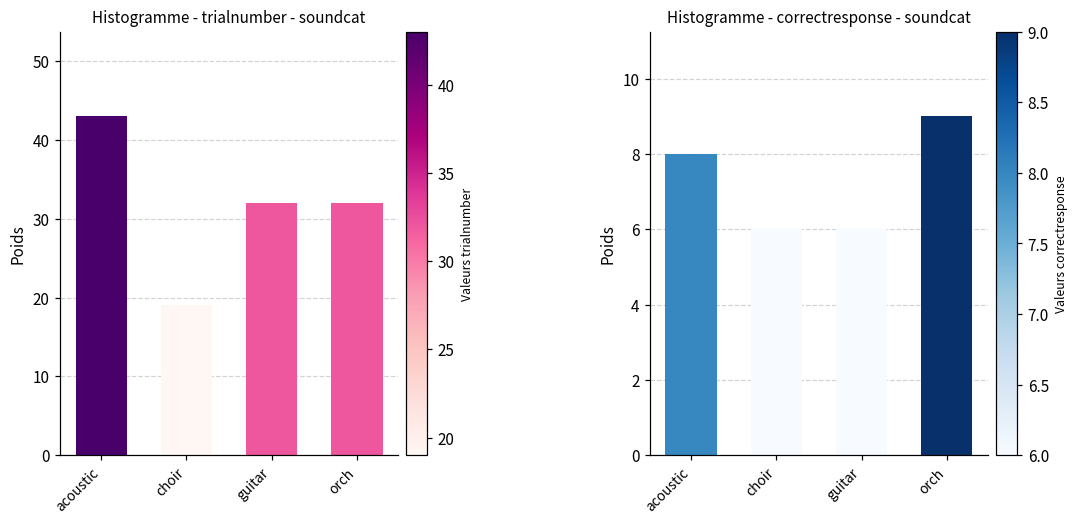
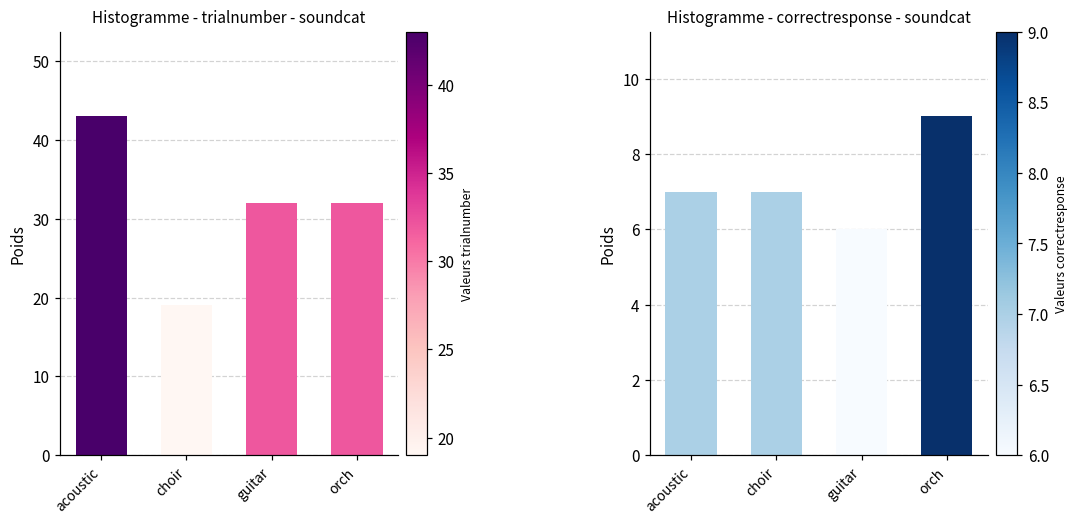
Histogramme - correctresponse - soundcat, acoustic: 8 -> 7
Histogramme - correctresponse - soundcat, choir: 6 -> 7
